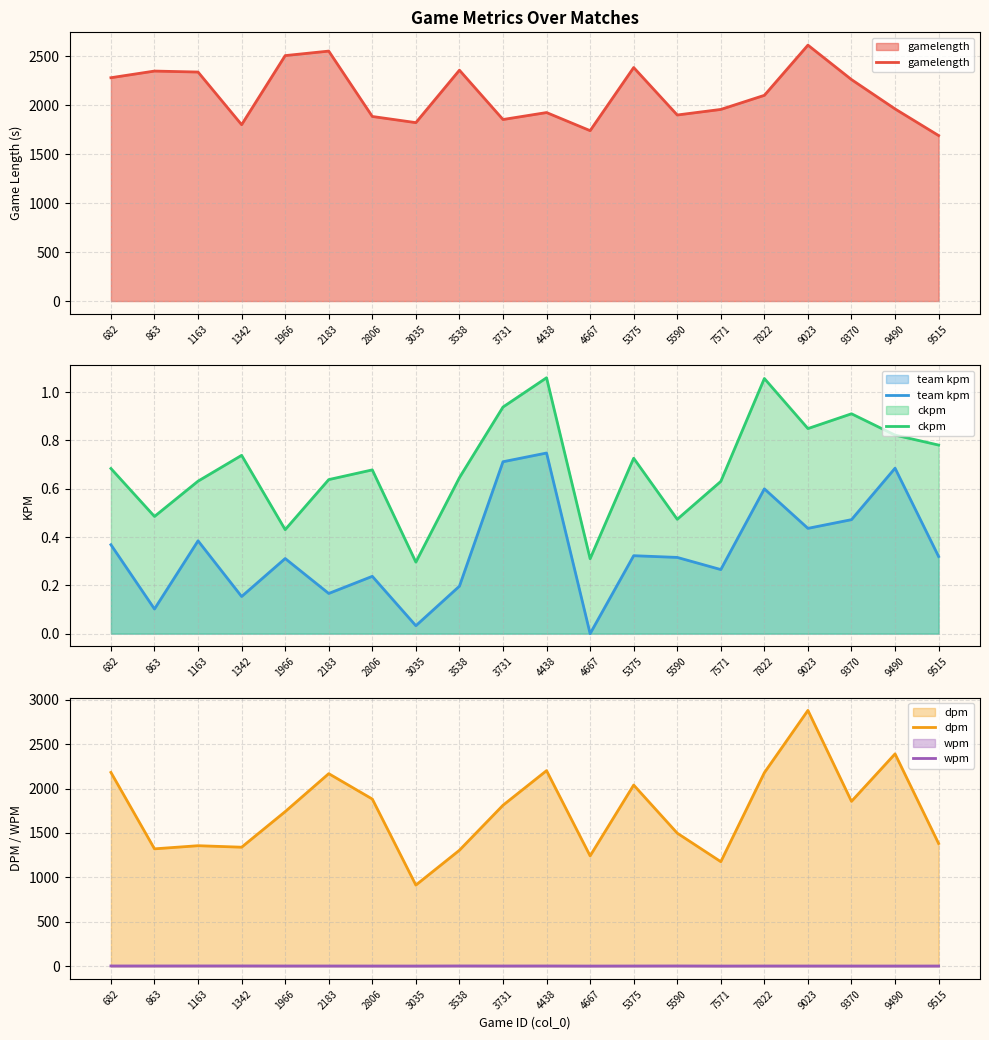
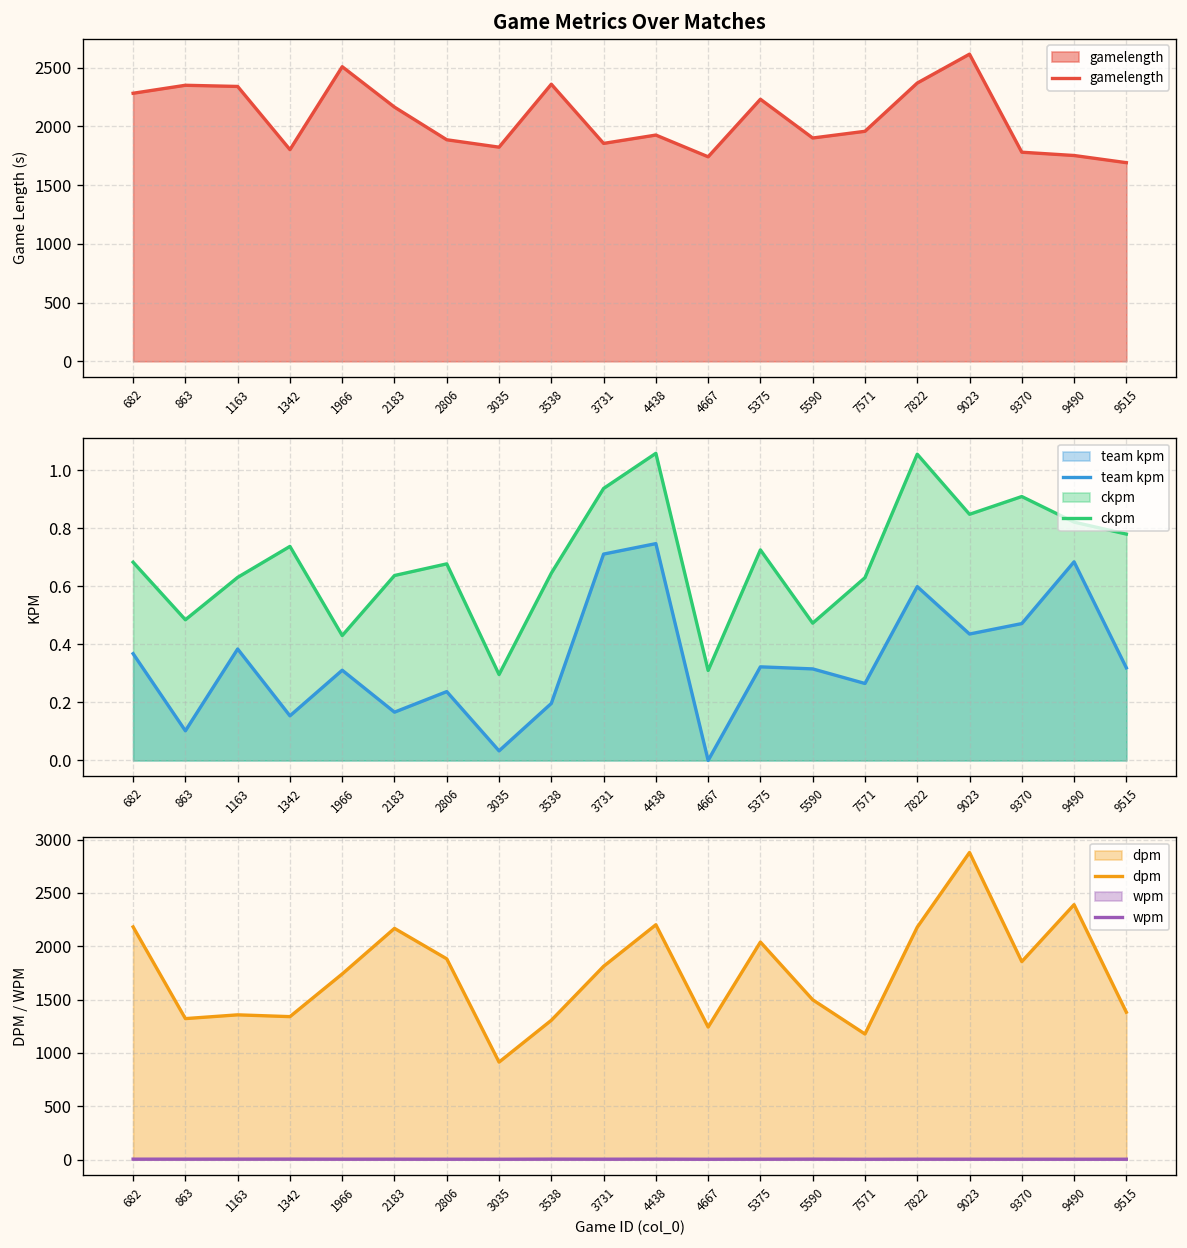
Game Metrics Over Matches, 2183: 2600 -> 2200
Game Metrics Over Matches, 5375: 2400 -> 2200
Game Metrics Over Matches, 7822: 2100 -> 2400
Game Metrics Over Matches, 9370: 2300 -> 1800
Game Metrics Over Matches, 9490: 2000 -> 1800
